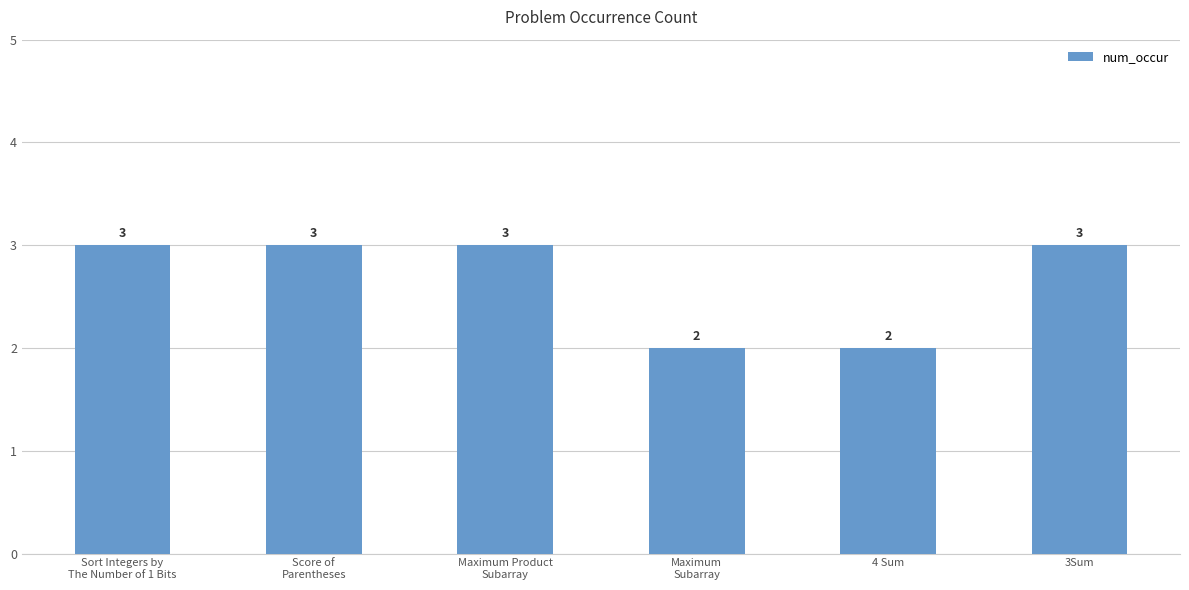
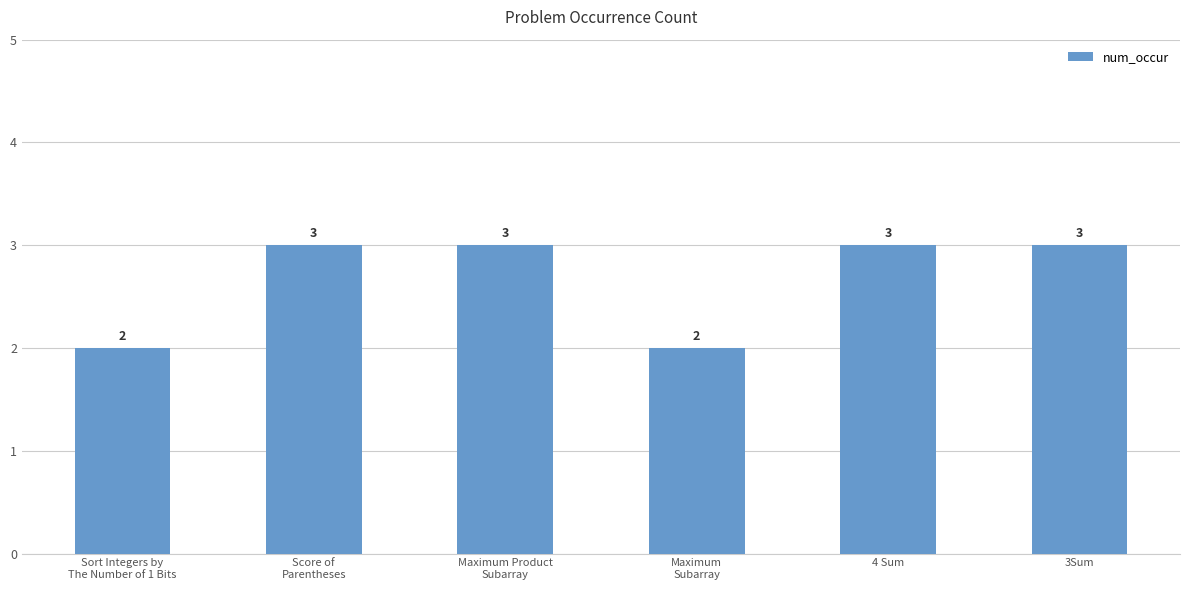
Sort Integers by The Number of 1 Bits: 3 -> 2
4 Sum: 2 -> 3
